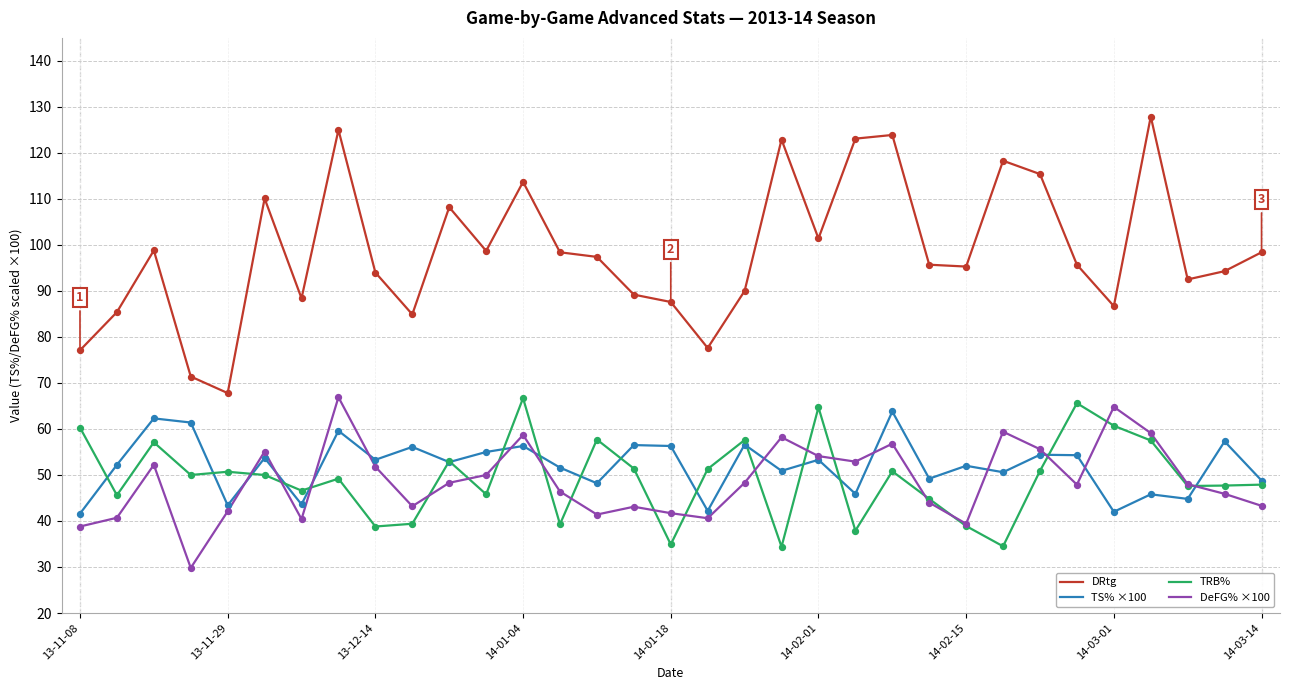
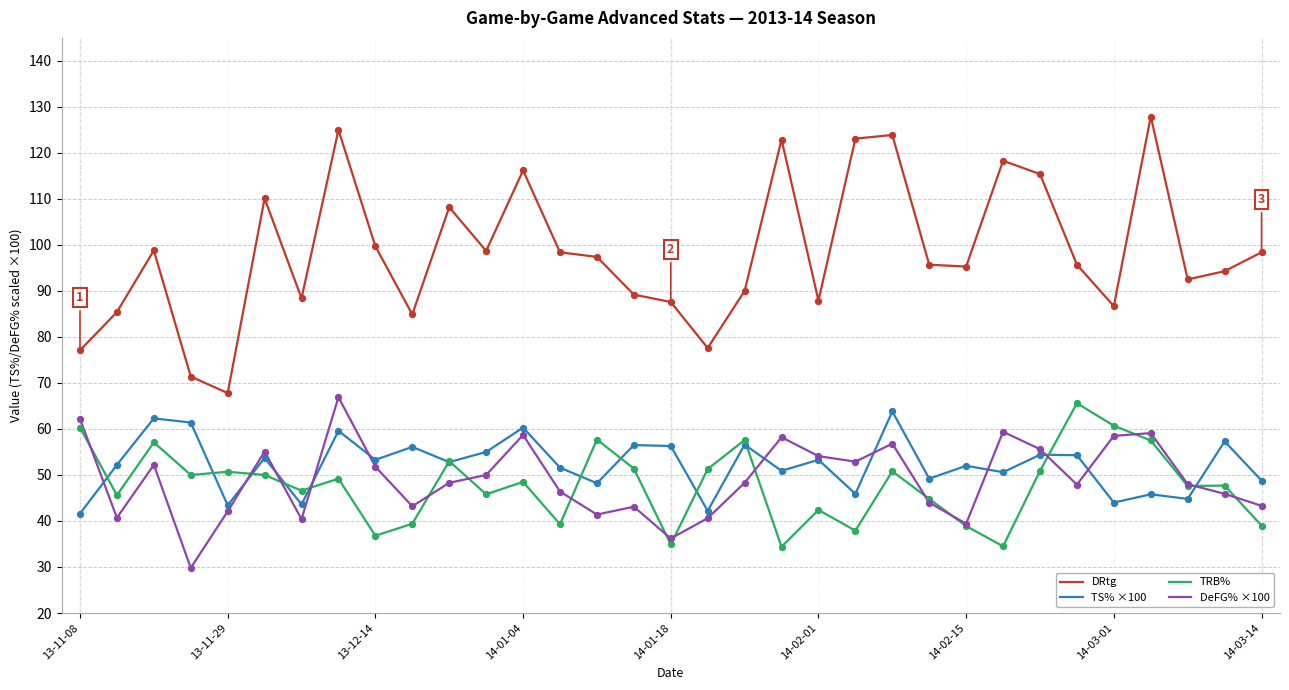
DeFG% ×100, 13-11-08: 39 -> 62
DRtg, 13-12-14: 94 -> 100
TRB%, 13-12-14: 39 -> 37
DRtg, 14-01-04: 114 -> 116
TS% ×100, 14-01-04: 56 -> 60
TRB%, 14-01-04: 67 -> 49
DeFG% ×100, 14-01-18: 42 -> 36
DRtg, 14-02-01: 101 -> 88
TRB%, 14-02-01: 65 -> 42
TS% ×100, 14-03-01: 42 -> 44
DeFG% ×100, 14-03-01: 65 -> 59
TRB%, 14-03-14: 48 -> 39
